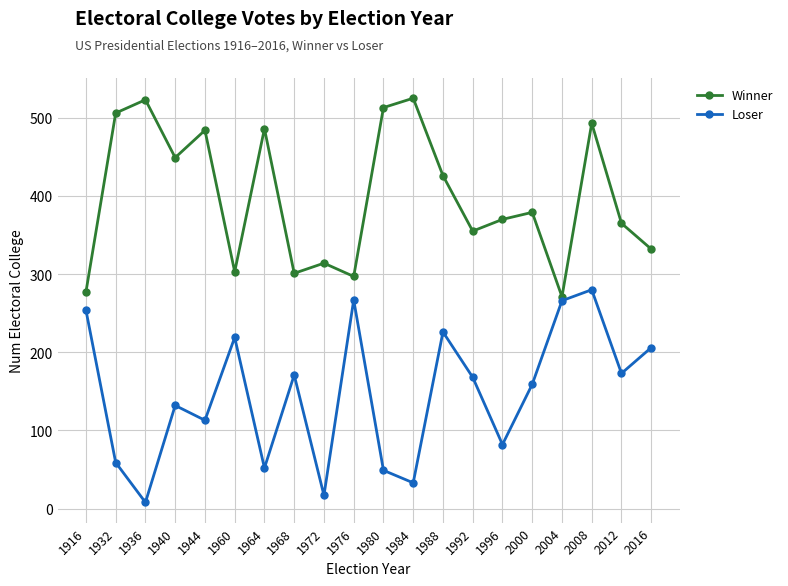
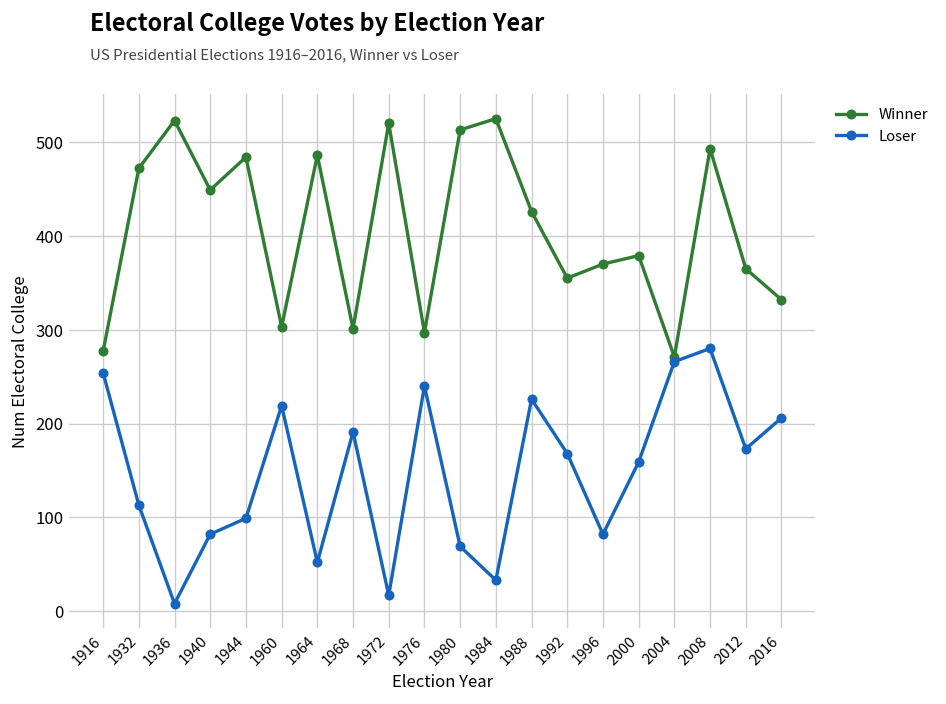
Winner, 1932: 510 -> 470
Loser, 1932: 60 -> 110
Loser, 1940: 130 -> 80
Loser, 1944: 110 -> 100
Loser, 1968: 170 -> 190
Winner, 1972: 310 -> 520
Loser, 1976: 270 -> 240
Loser, 1980: 50 -> 70
